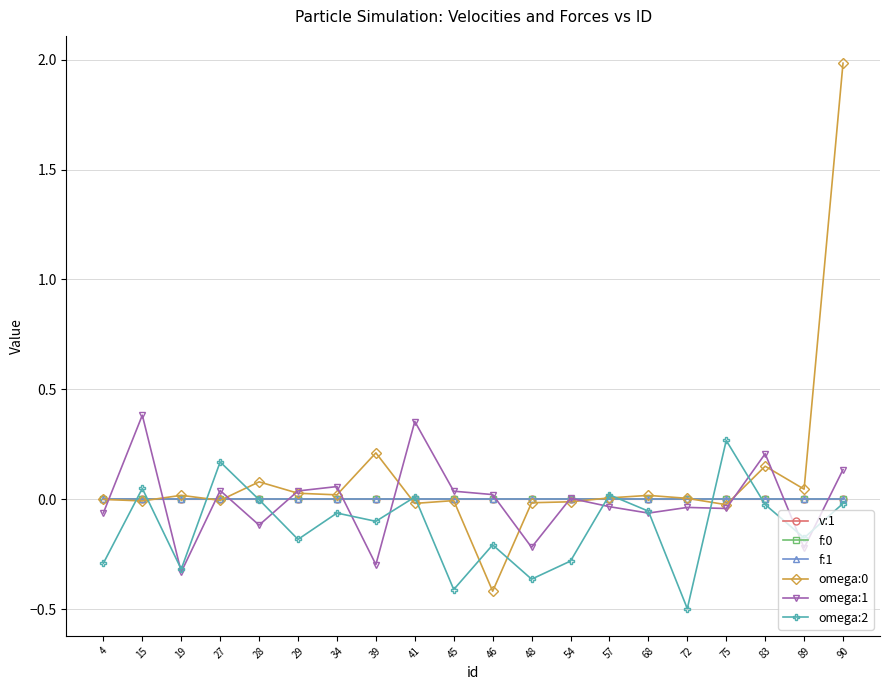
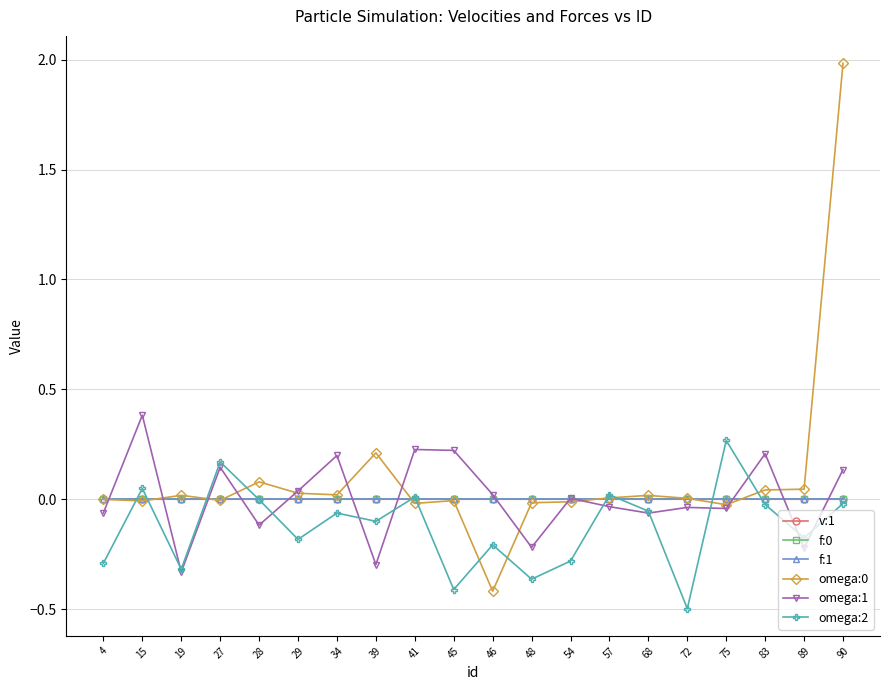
omega:1, 27: 0.04 -> 0.15
omega:1, 34: 0.06 -> 0.20
omega:1, 41: 0.35 -> 0.23
omega:1, 45: 0.04 -> 0.22
omega:0, 83: 0.15 -> 0.04
